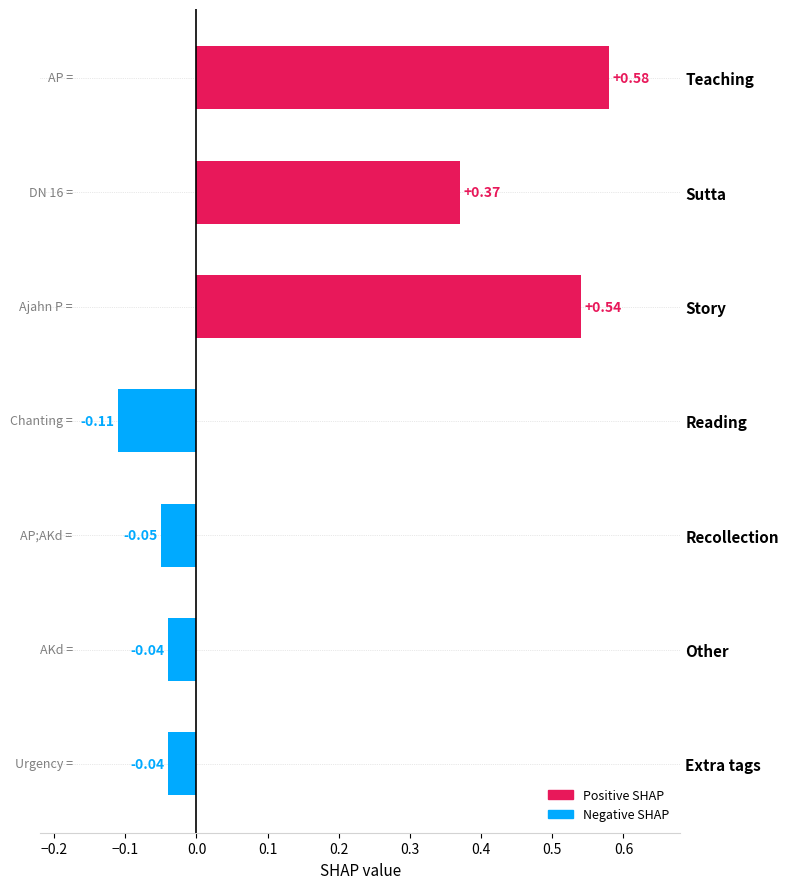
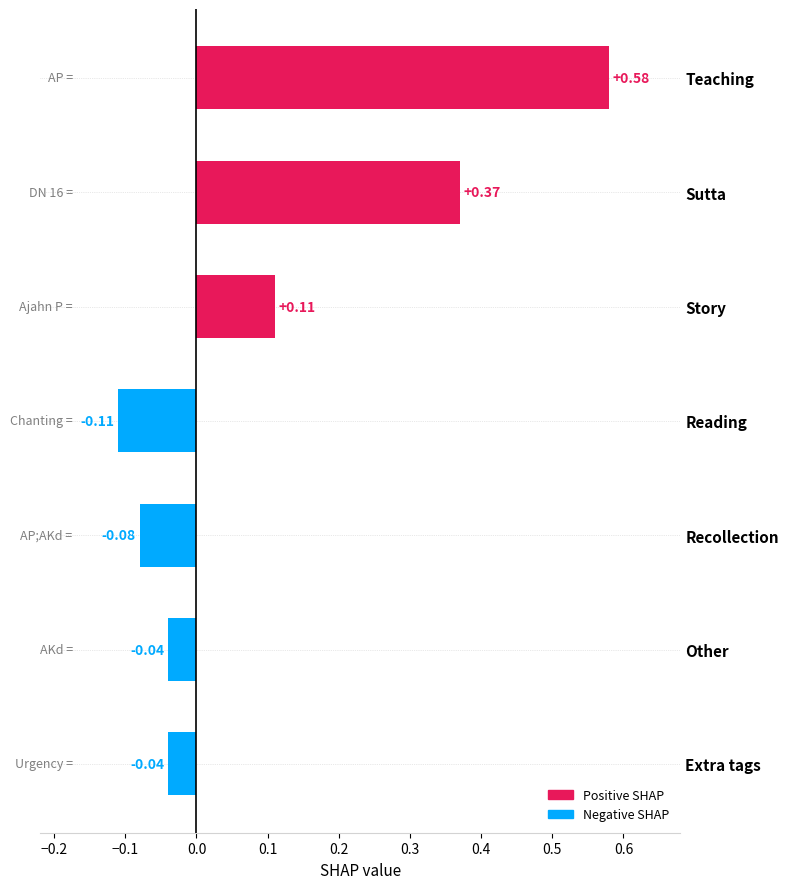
Story: +0.54 -> +0.11
Recollection: -0.05 -> -0.08
